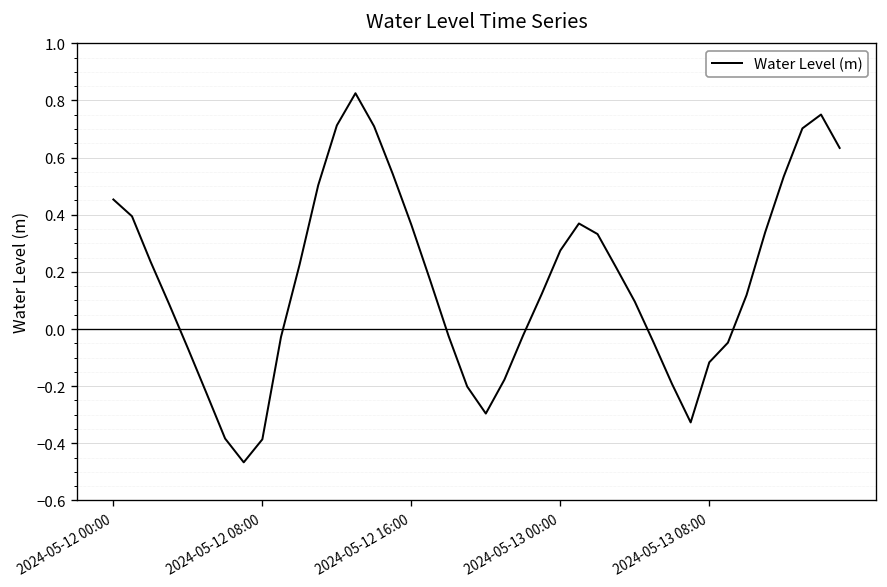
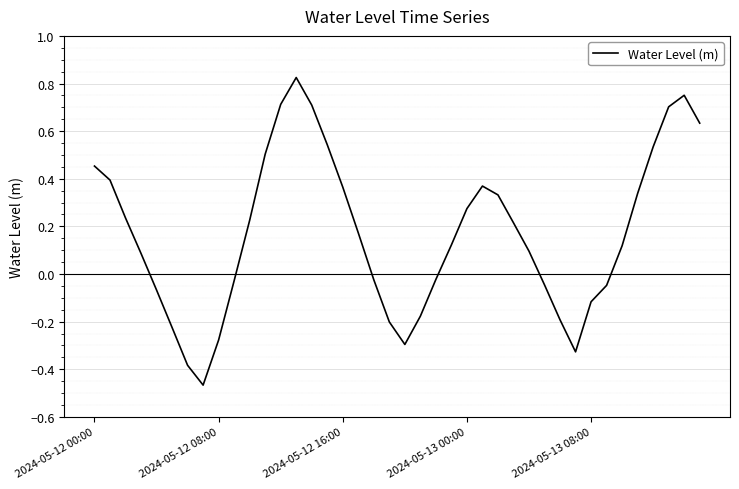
2024-05-12 08:00: -0.39 -> -0.28
